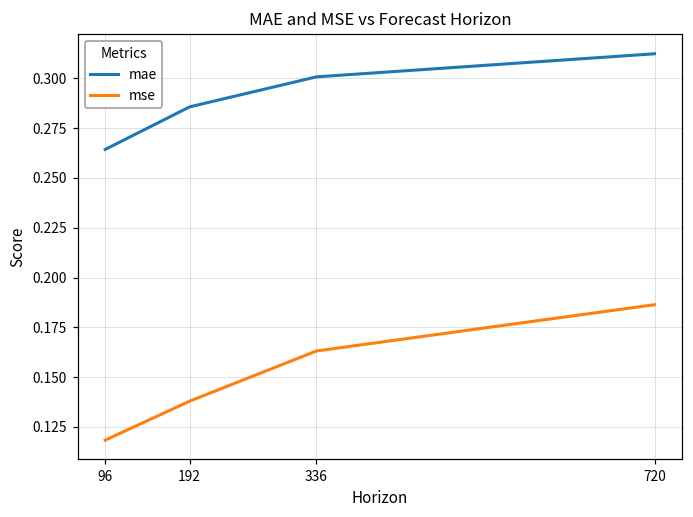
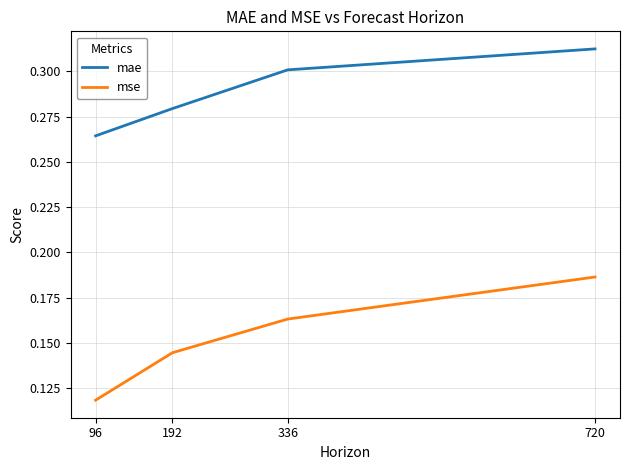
mae, 192: 0.286 -> 0.279
mse, 192: 0.138 -> 0.145
